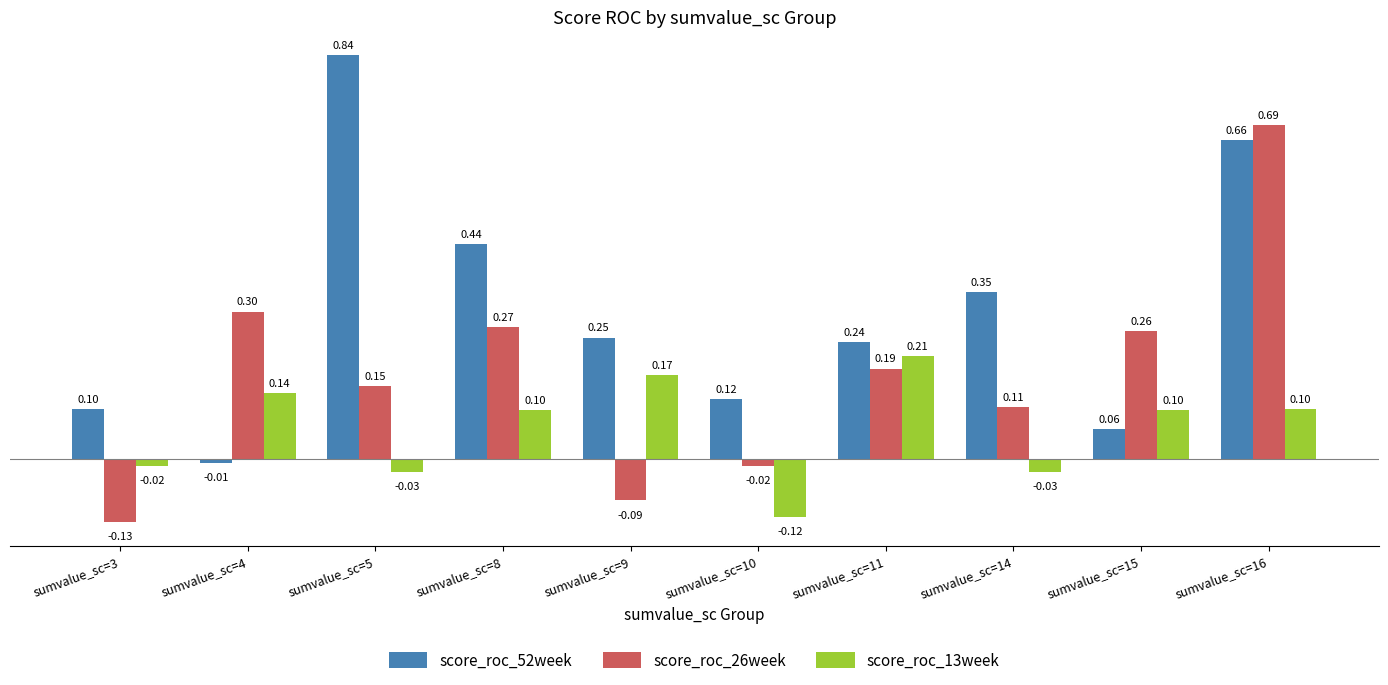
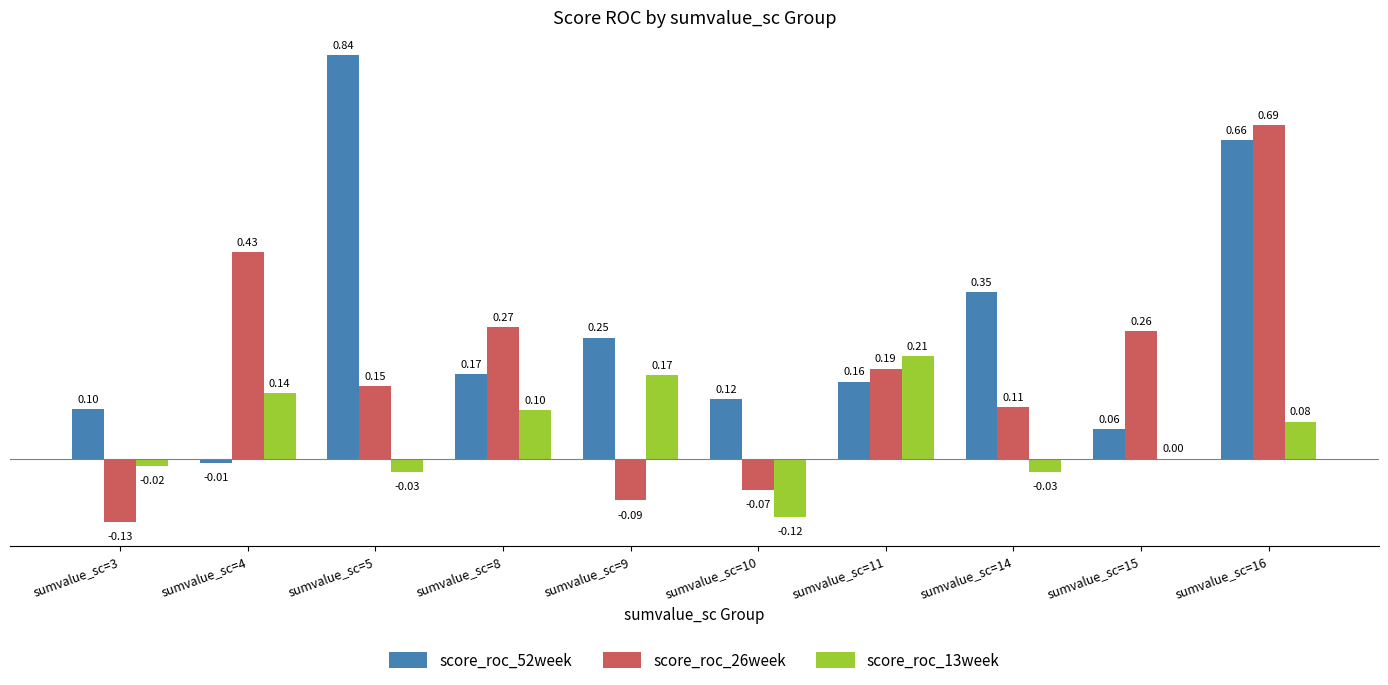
score_roc_26week, sumvalue_sc=4: 0.30 -> 0.43
score_roc_52week, sumvalue_sc=8: 0.44 -> 0.17
score_roc_26week, sumvalue_sc=10: -0.02 -> -0.07
score_roc_52week, sumvalue_sc=11: 0.24 -> 0.16
score_roc_13week, sumvalue_sc=15: 0.10 -> 0.00
score_roc_13week, sumvalue_sc=16: 0.10 -> 0.08
